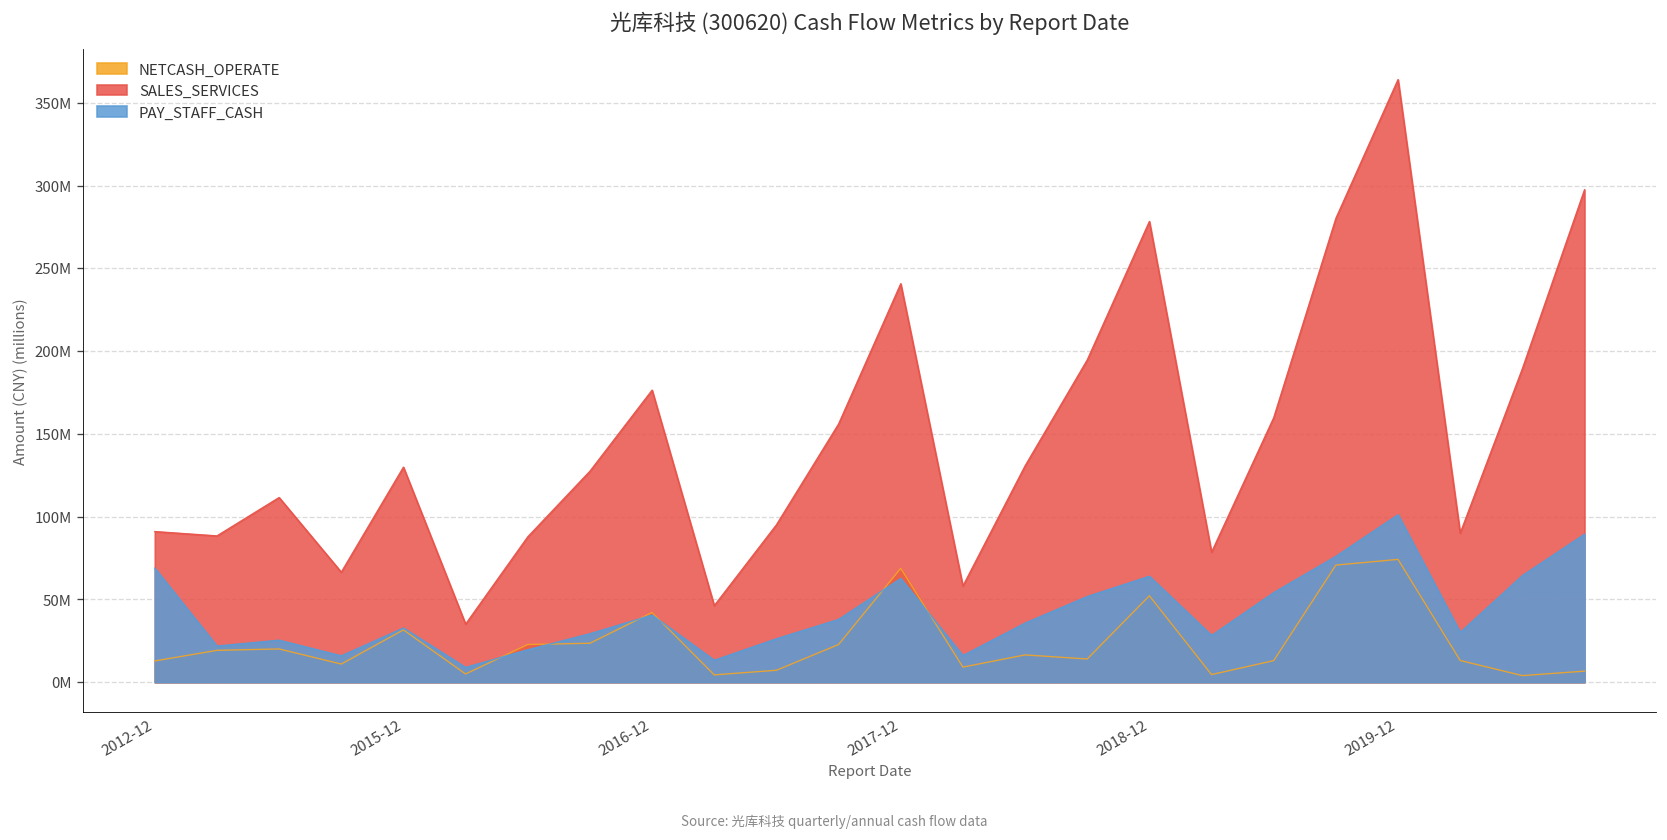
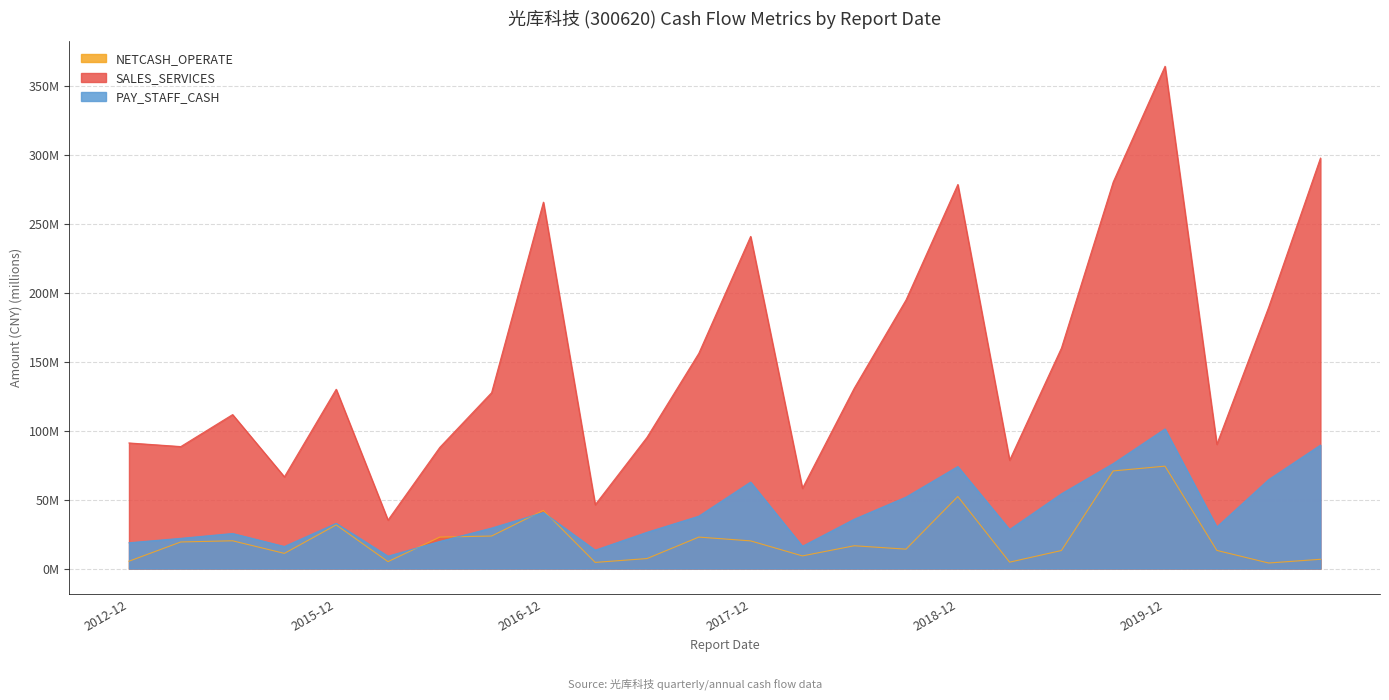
NETCASH_OPERATE, 2012-12: 13000000 -> 5000000
PAY_STAFF_CASH, 2012-12: 69000000 -> 19000000
SALES_SERVICES, 2016-12: 176000000 -> 266000000
NETCASH_OPERATE, 2017-12: 69000000 -> 20000000
PAY_STAFF_CASH, 2018-12: 64000000 -> 74000000
